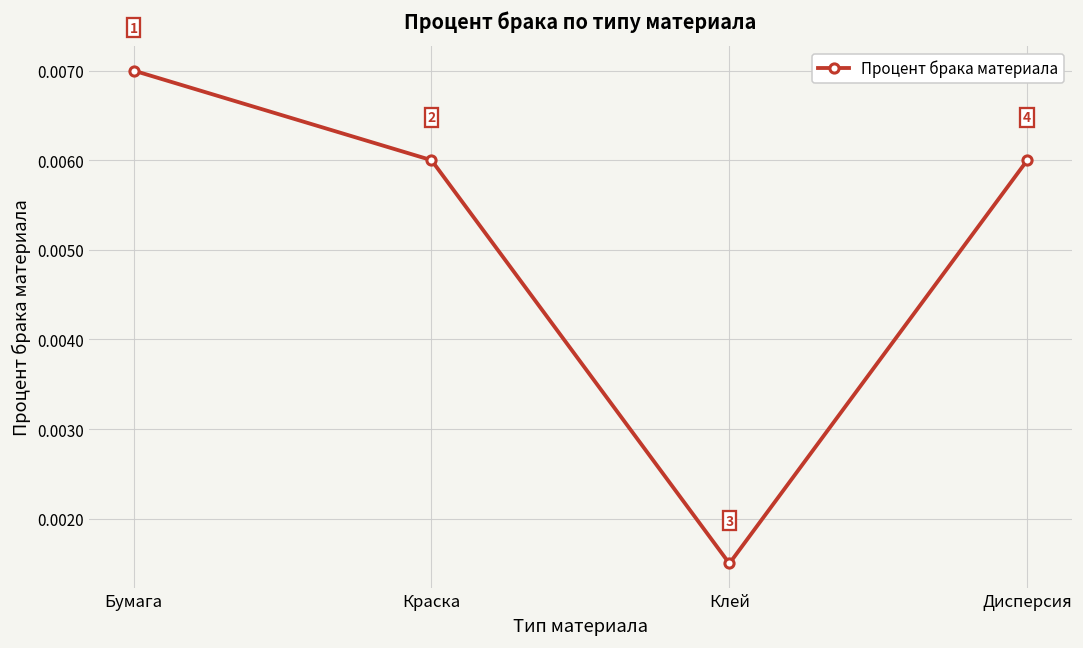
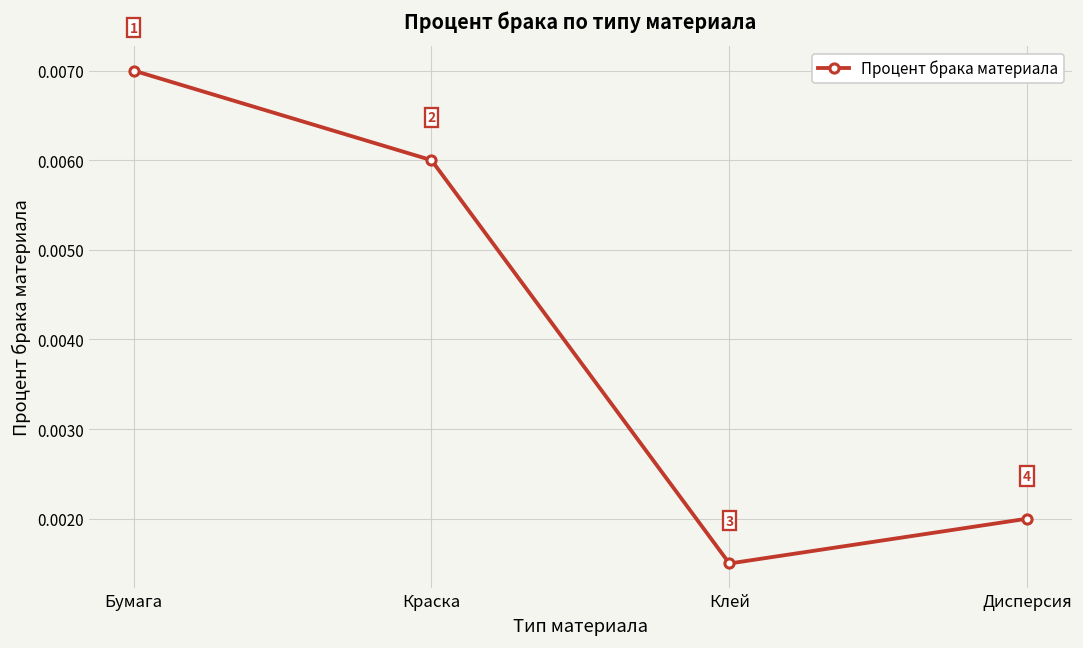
Дисперсия: 0.006 -> 0.002
